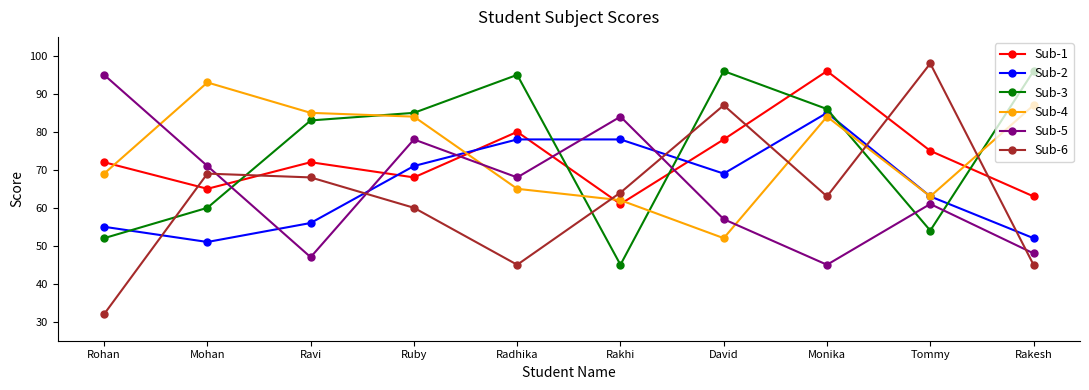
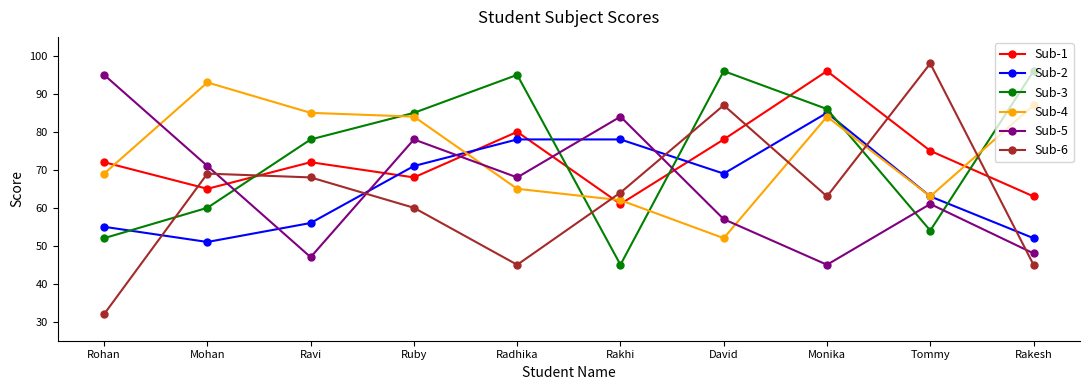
Sub-3, Ravi: 83 -> 78
